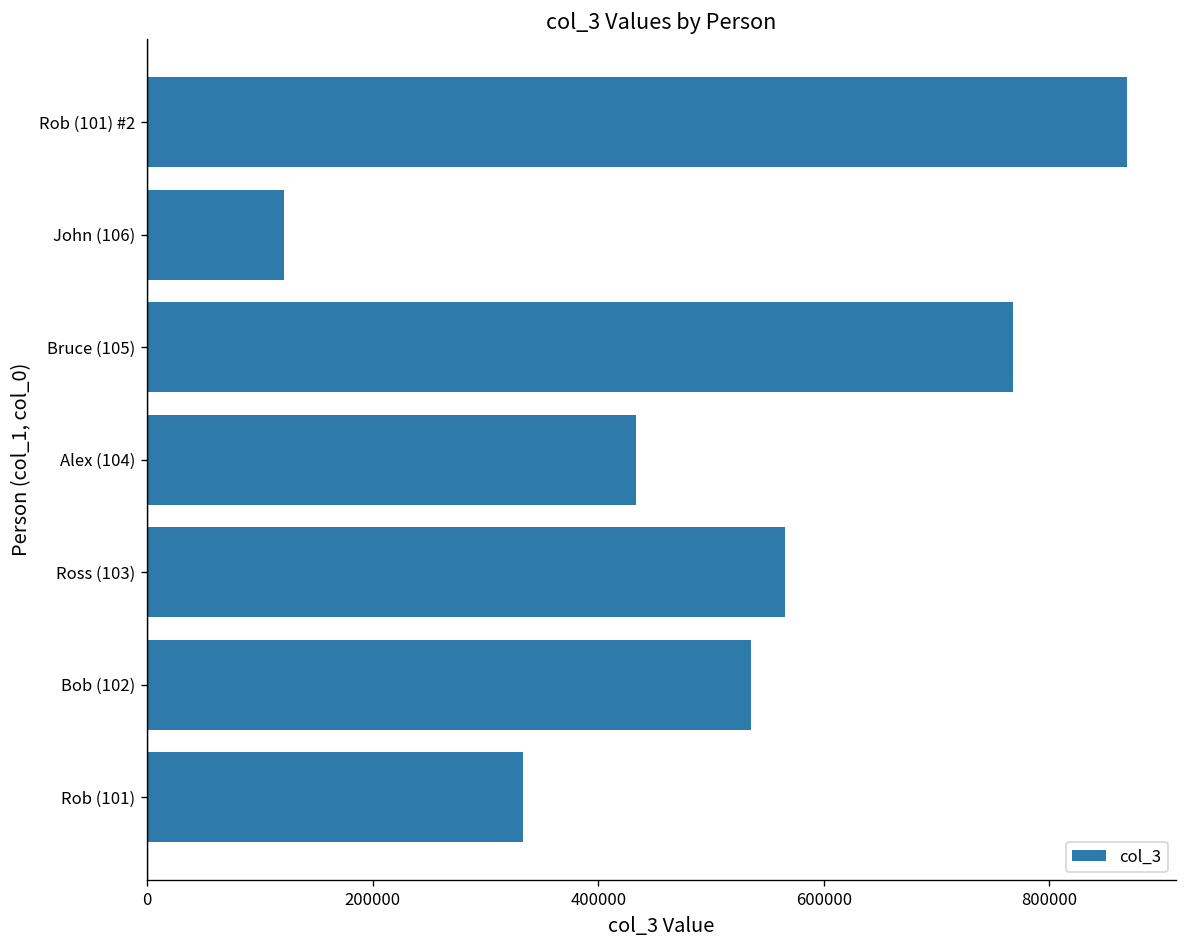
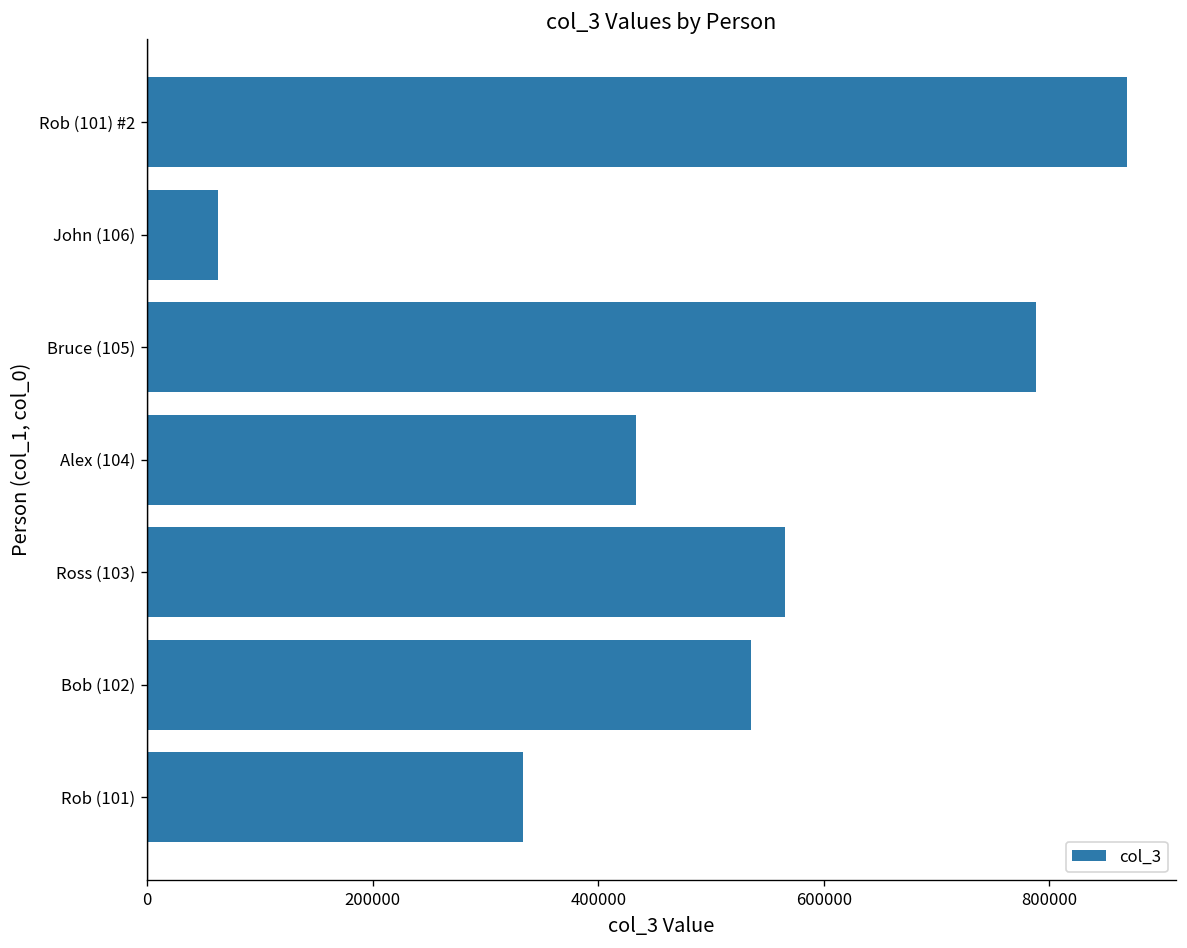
John (106): 120000 -> 60000
Bruce (105): 770000 -> 790000
